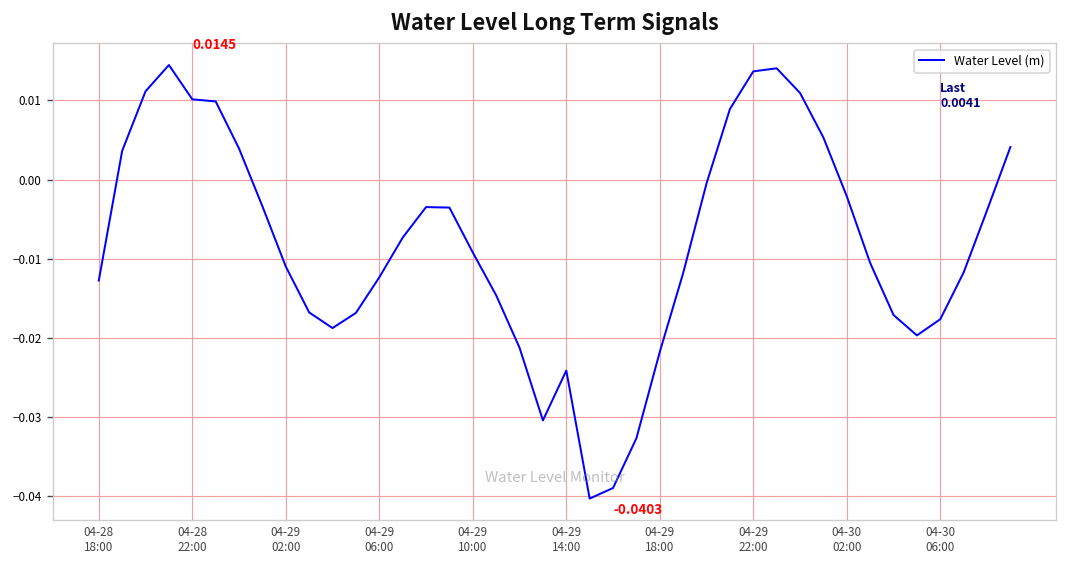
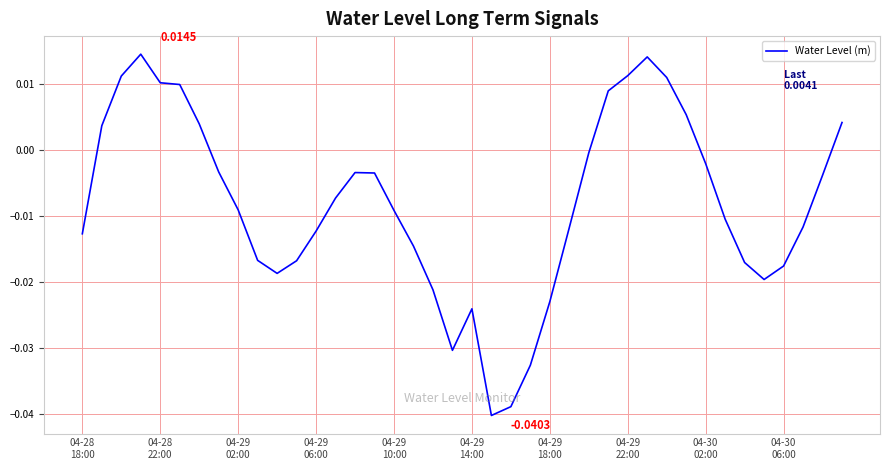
04-29 02:00: -0.011 -> -0.009
04-29 18:00: -0.022 -> -0.023
04-29 22:00: 0.014 -> 0.011
